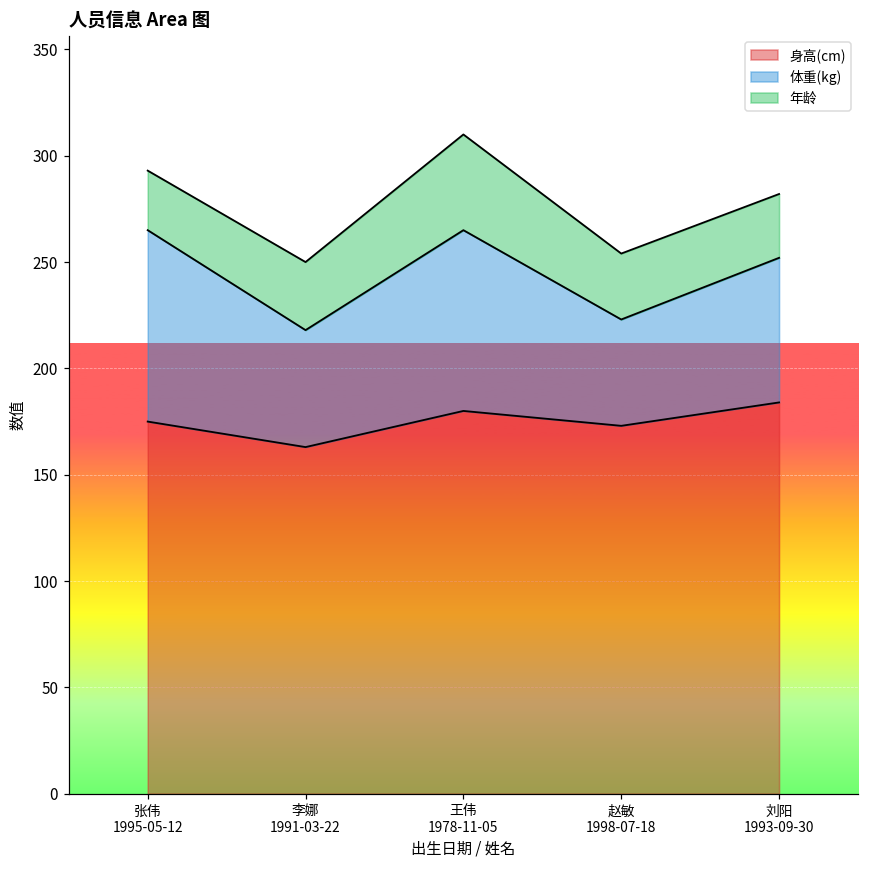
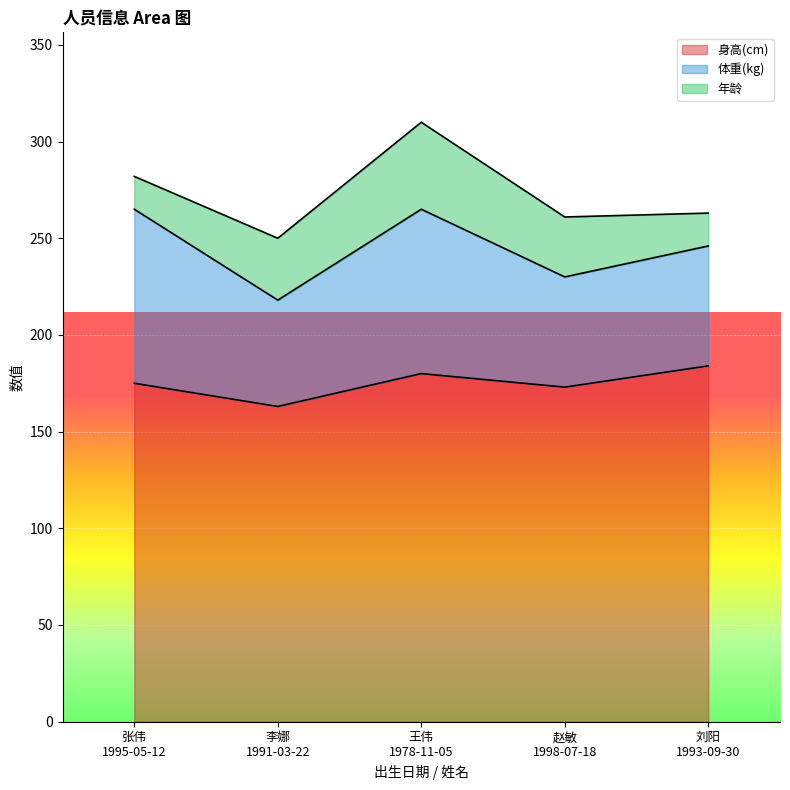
年龄, 张伟 1995-05-12: 28 -> 17
体重(kg), 赵敏 1998-07-18: 50 -> 57
体重(kg), 刘阳 1993-09-30: 68 -> 62
年龄, 刘阳 1993-09-30: 30 -> 17
